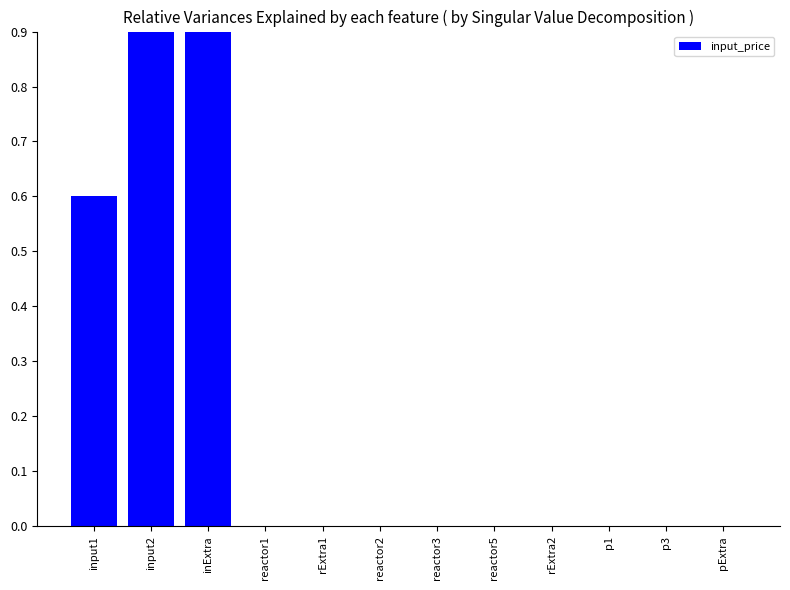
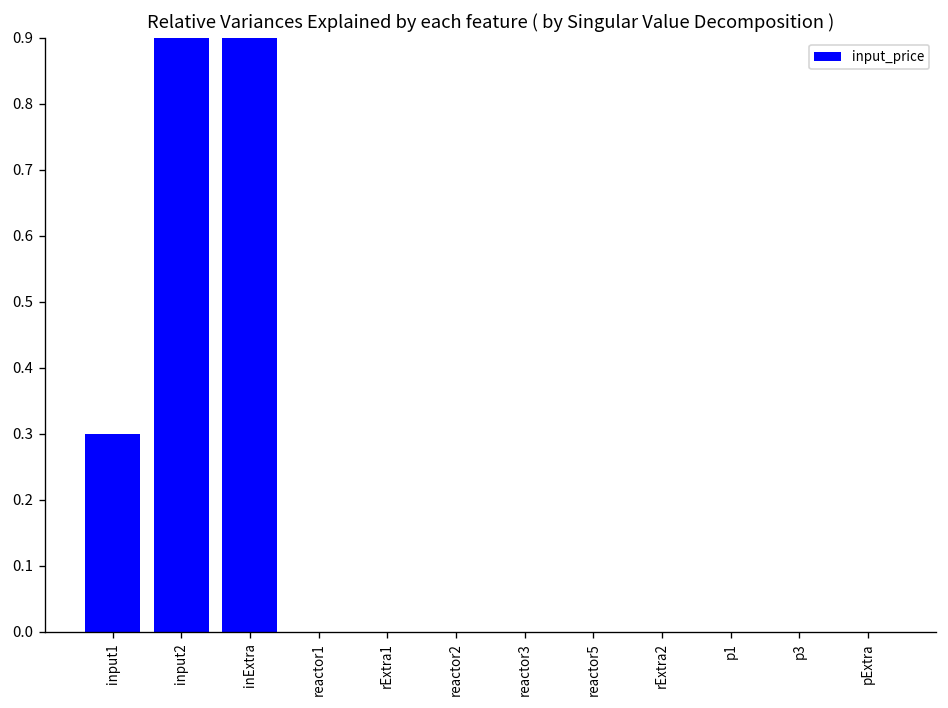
input1: 0.60 -> 0.30
